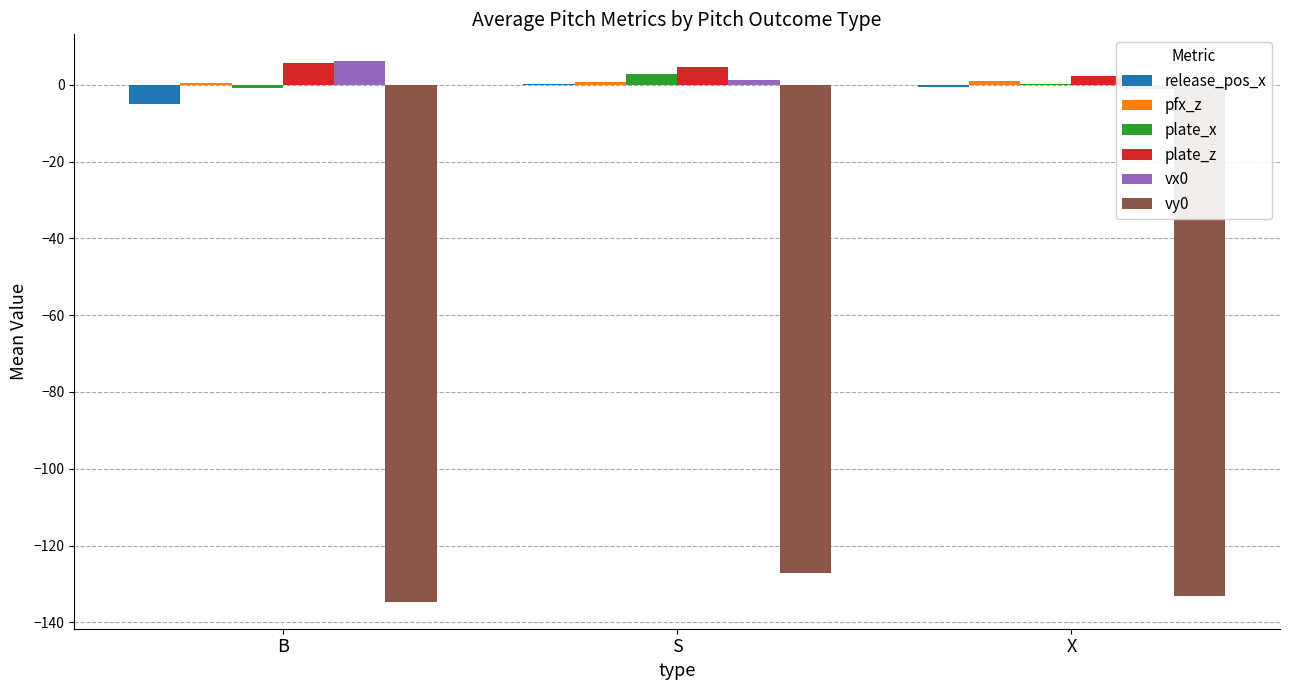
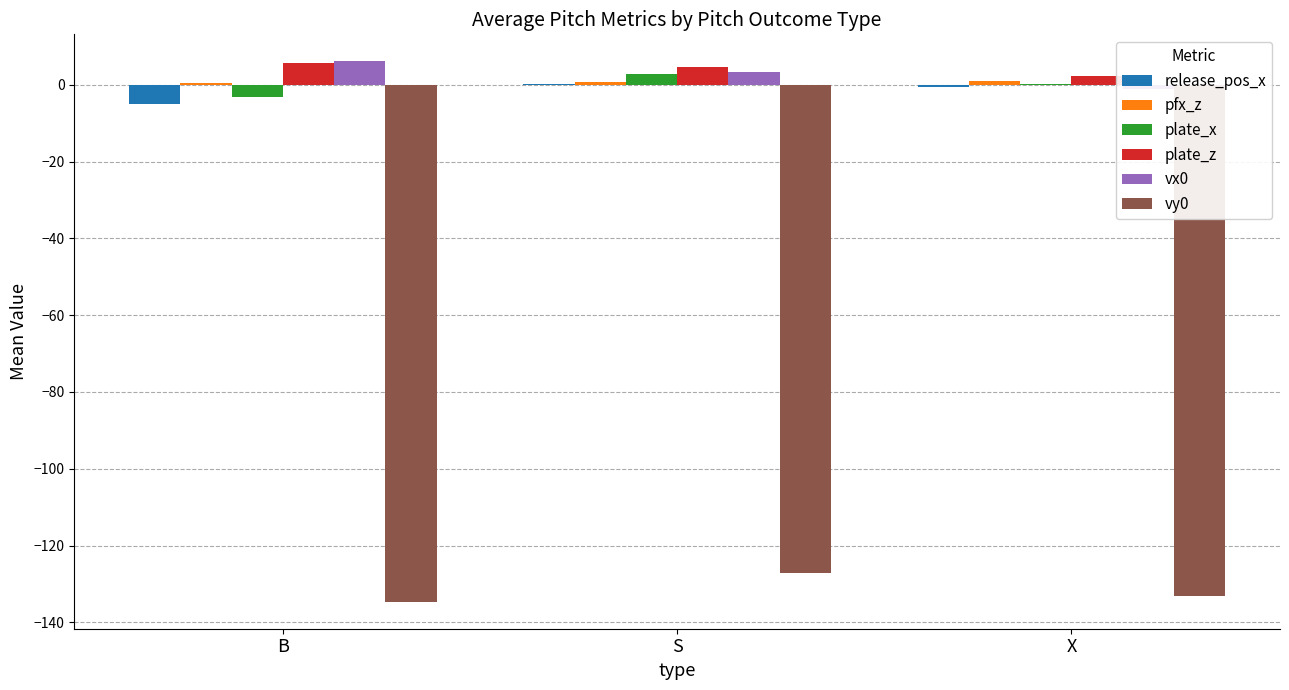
plate_x, B: -1 -> -3
vx0, S: 1 -> 3
